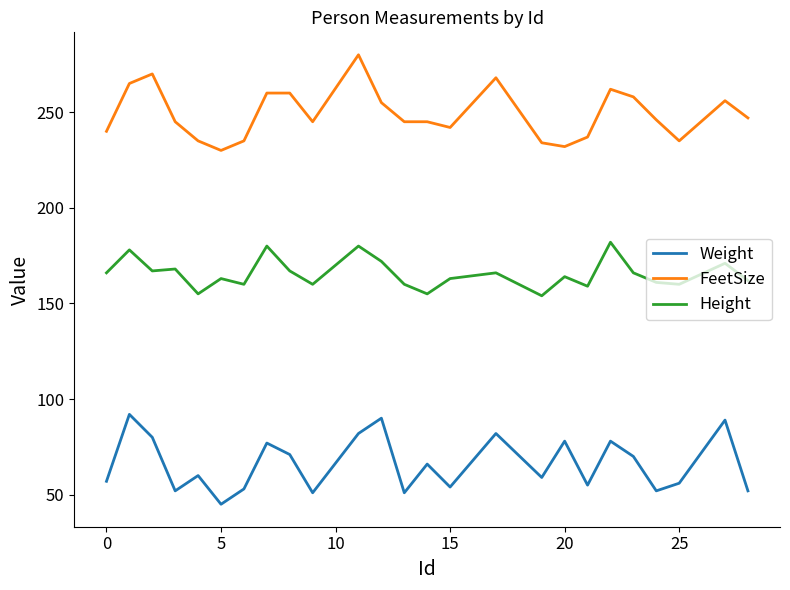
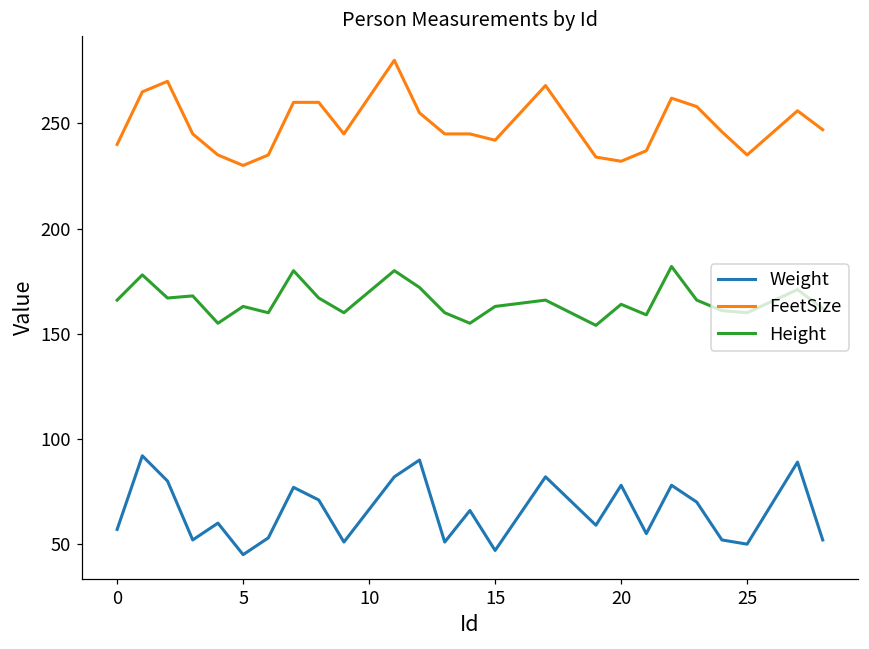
Weight, 15: 54 -> 47
Weight, 25: 56 -> 50
